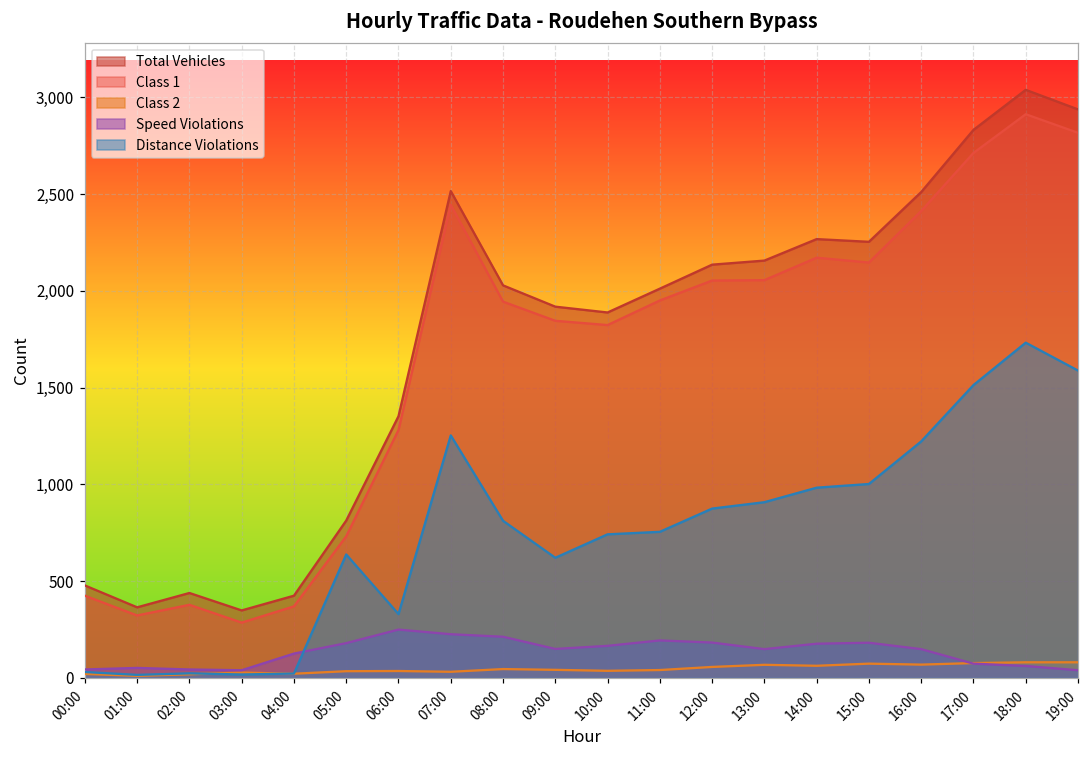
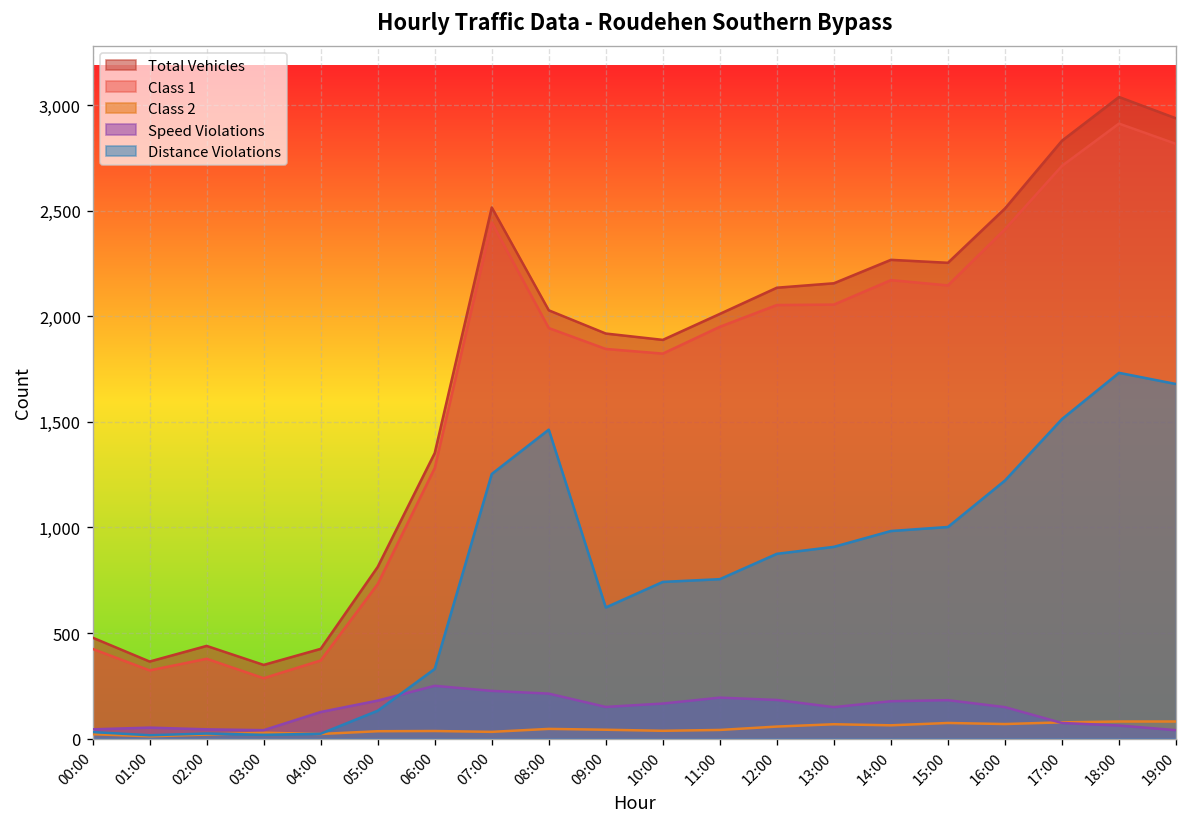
Distance Violations, 05:00: 640 -> 130
Distance Violations, 08:00: 810 -> 1,460
Distance Violations, 19:00: 1,590 -> 1,680
